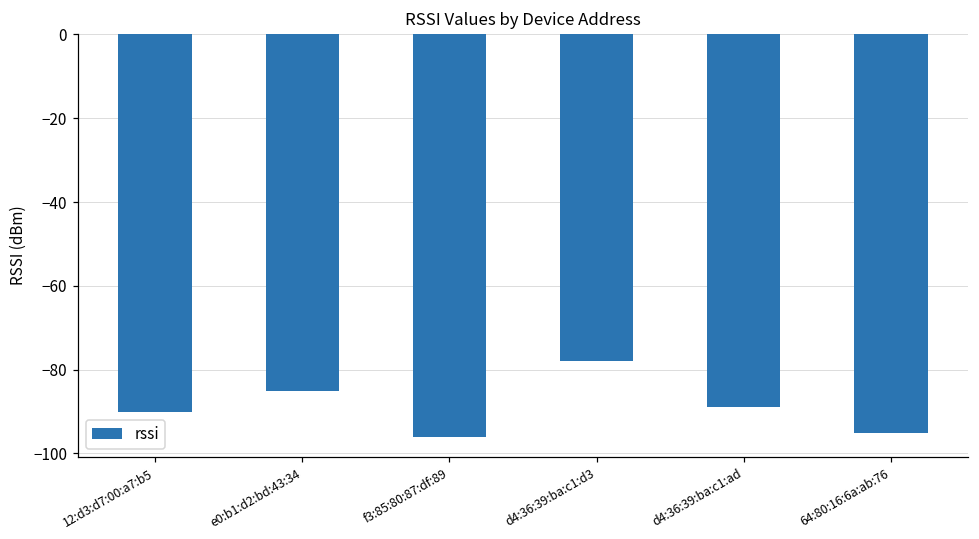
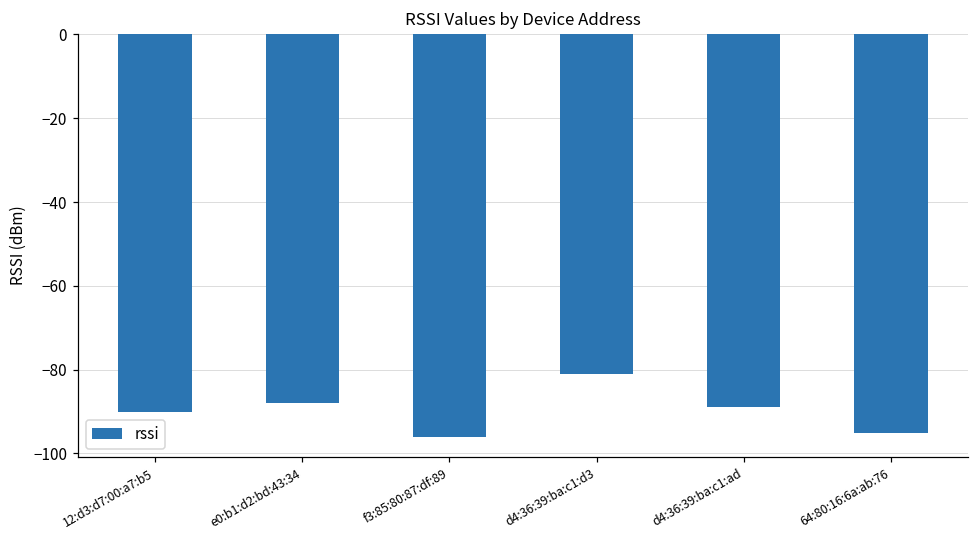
e0:b1:d2:bd:43:34: -85 -> -88
d4:36:39:ba:c1:d3: -78 -> -81
